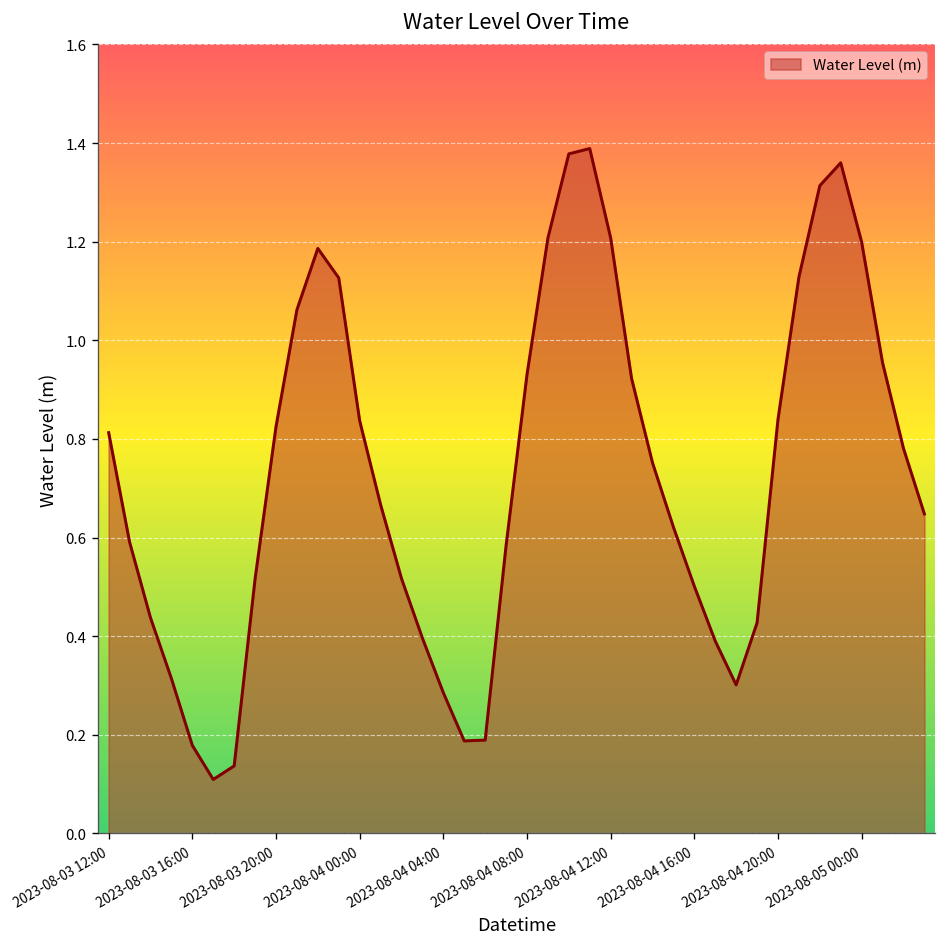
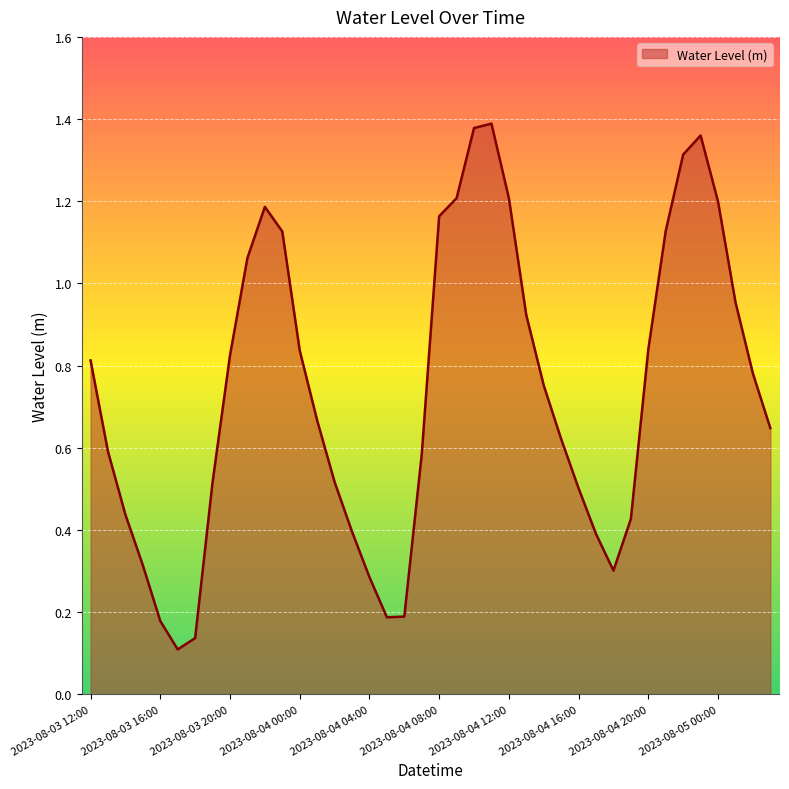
2023-08-04 08:00: 0.93 -> 1.16
